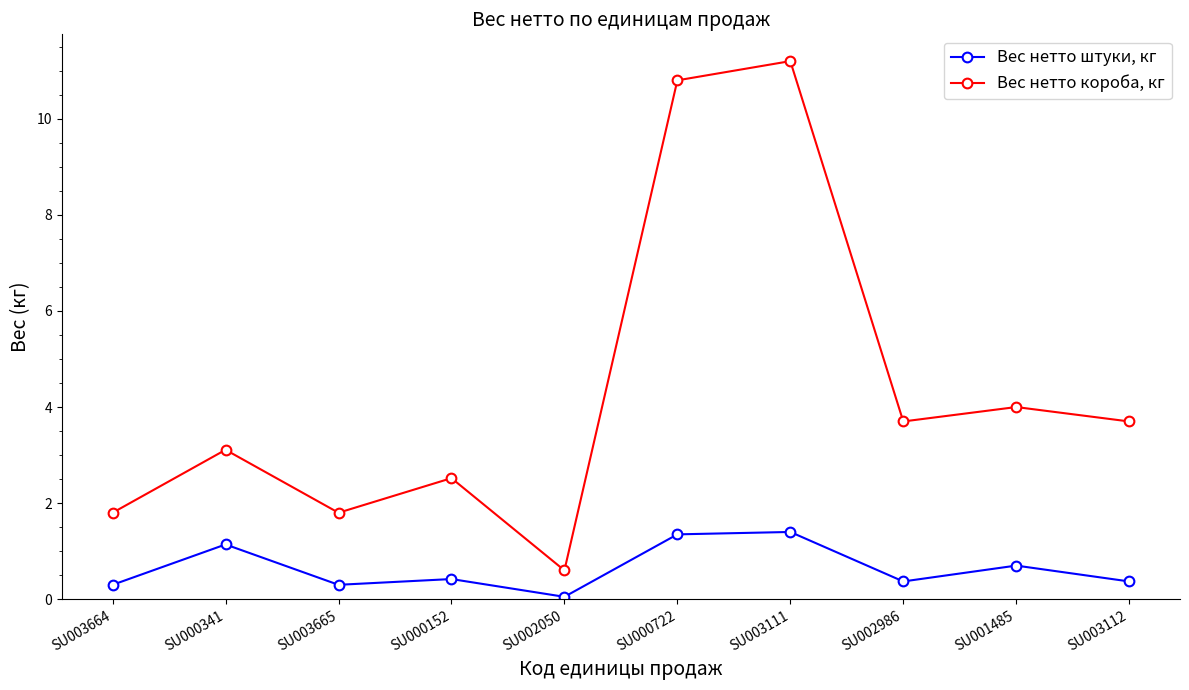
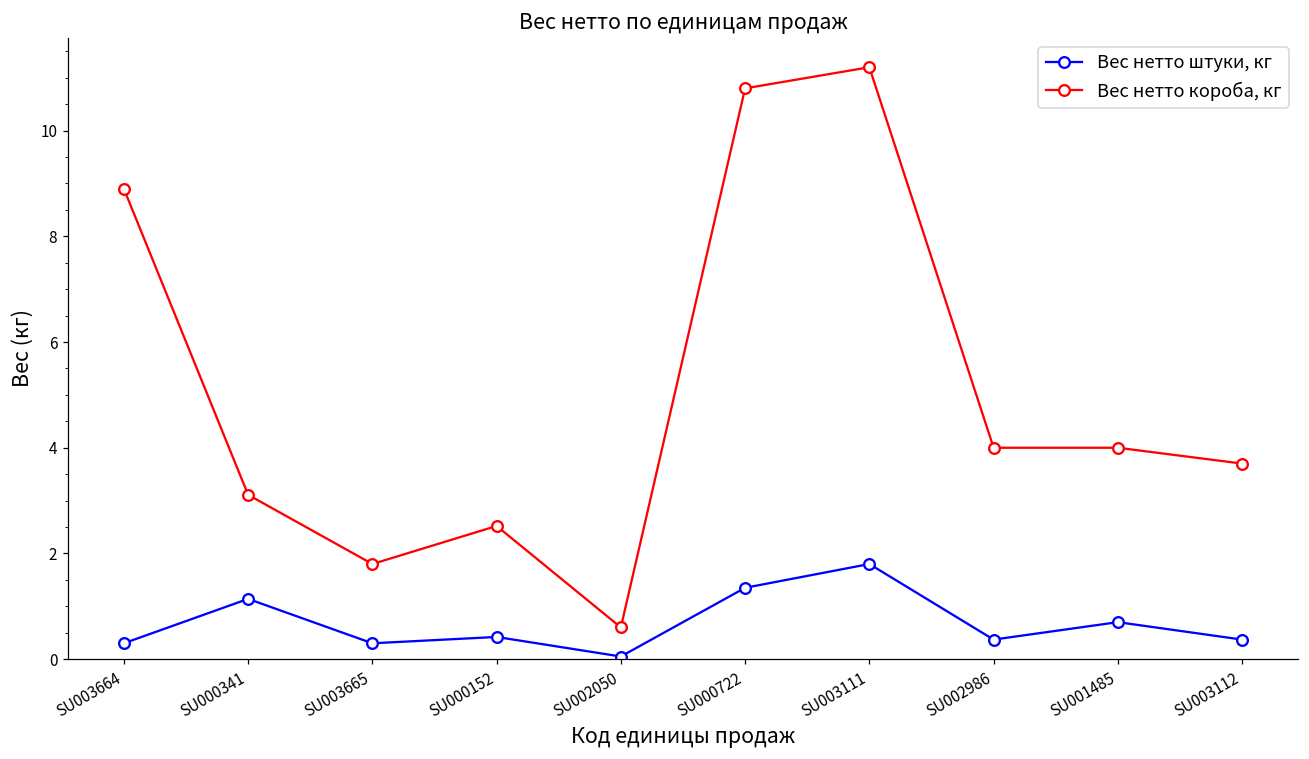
Вес нетто короба, кг, SU003664: 1.8 -> 8.9
Вес нетто штуки, кг, SU003111: 1.4 -> 1.8
Вес нетто короба, кг, SU002986: 3.7 -> 4.0
